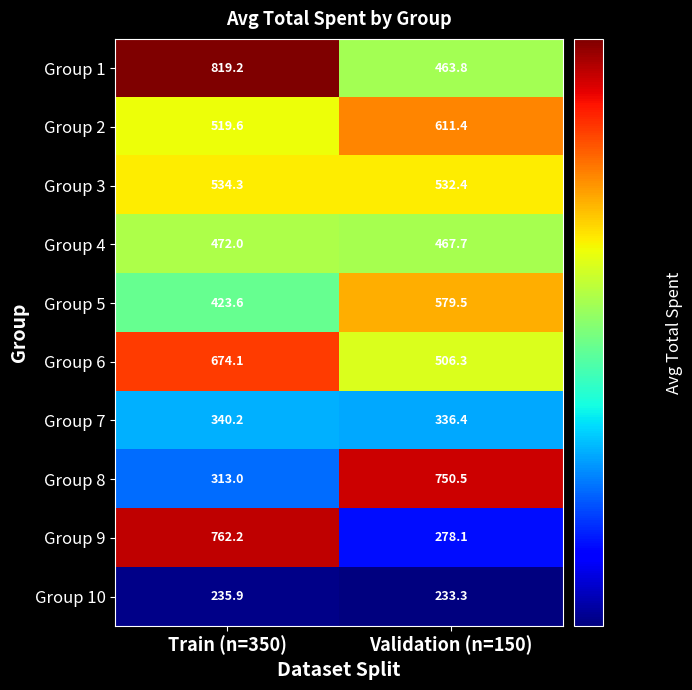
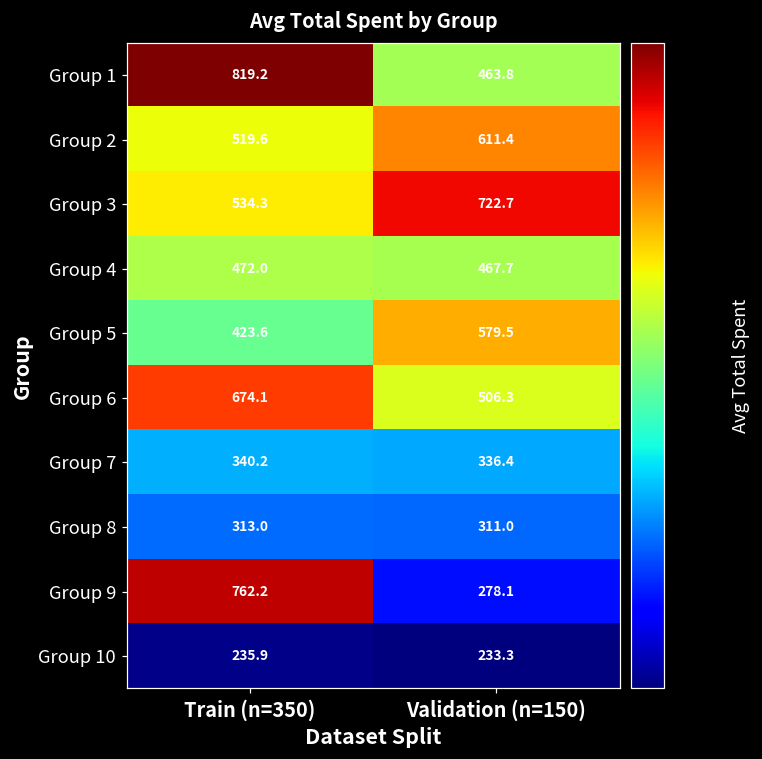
Group 3, Validation (n=150): 532.4 -> 722.7
Group 8, Validation (n=150): 750.5 -> 311.0
